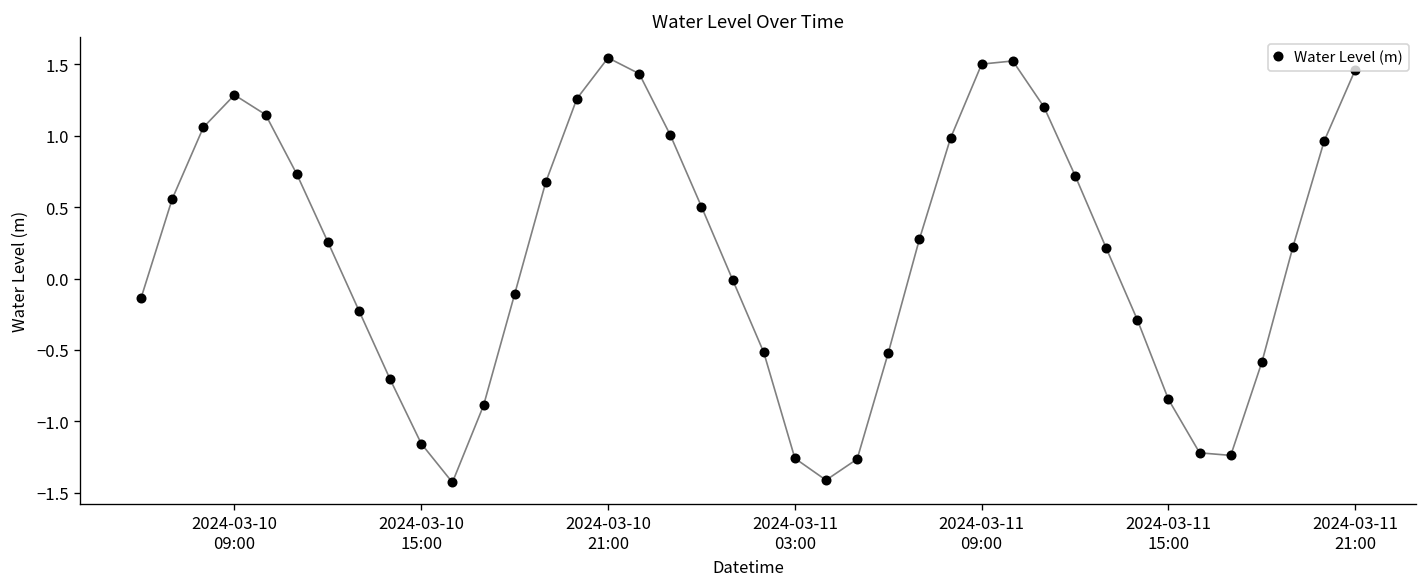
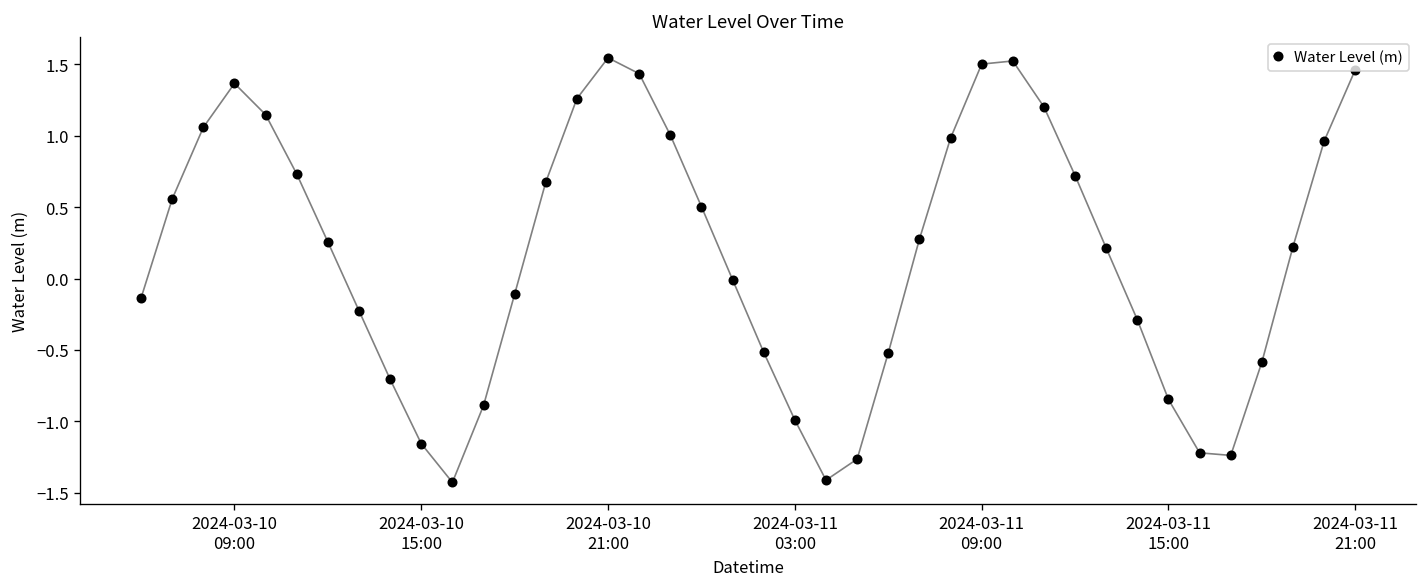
2024-03-10 09:00: 1.29 -> 1.37
2024-03-11 03:00: -1.26 -> -0.99
